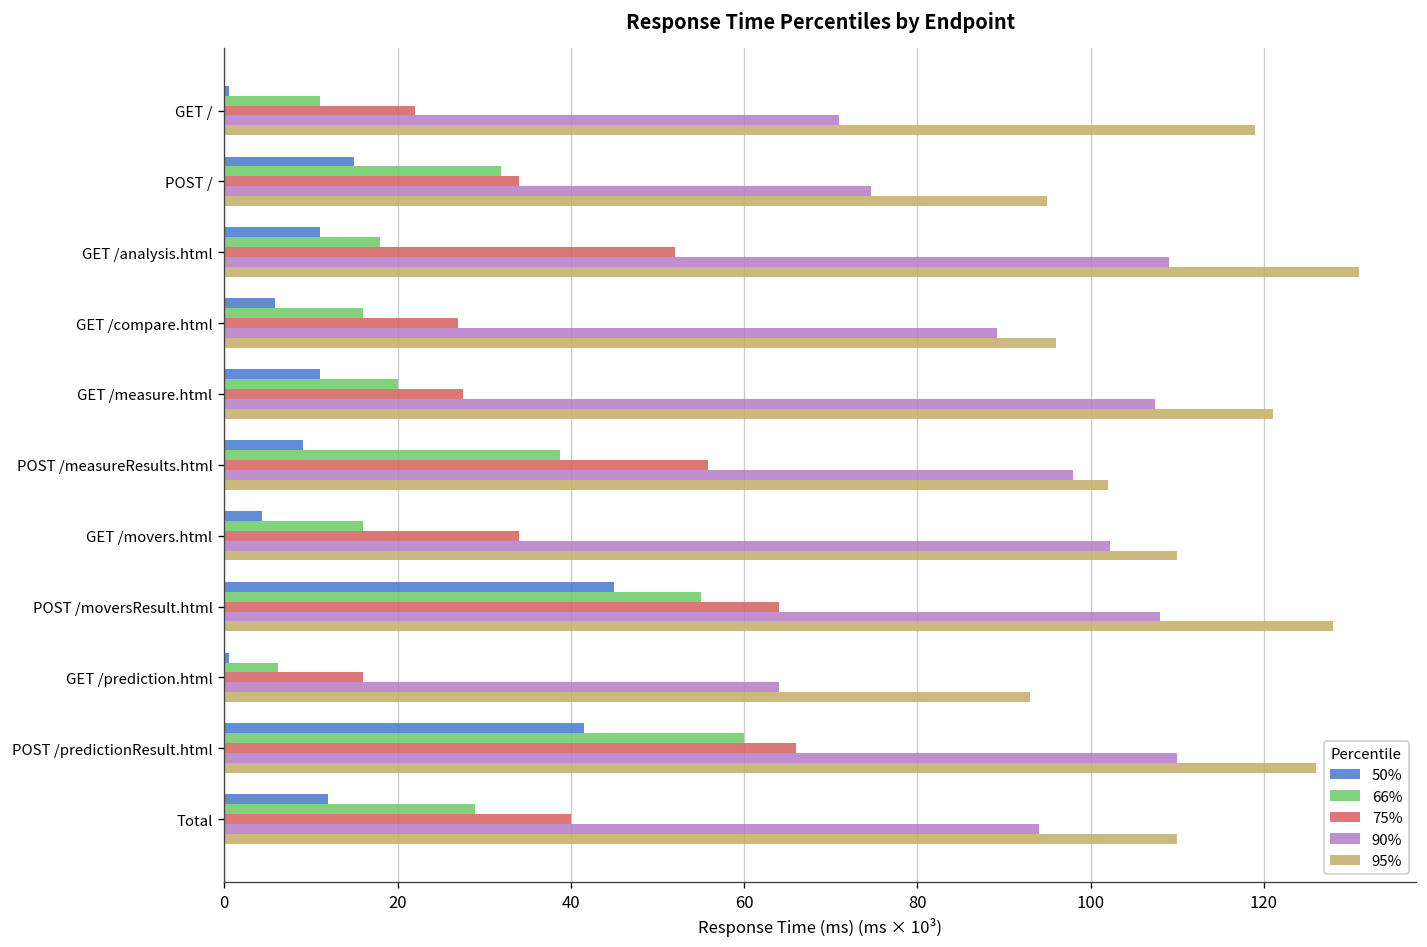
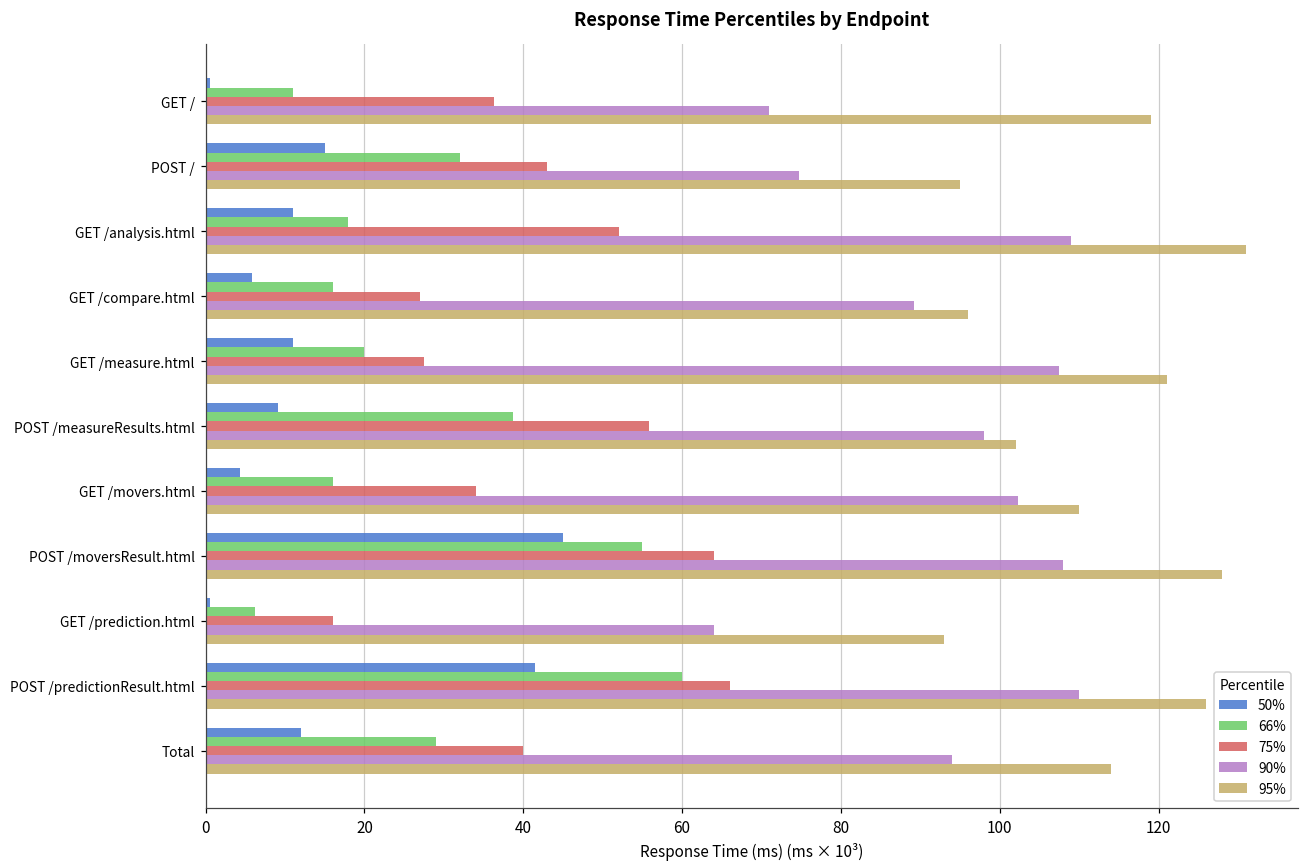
75%, GET /: 22 -> 36
75%, POST /: 34 -> 43
95%, Total: 110 -> 114
